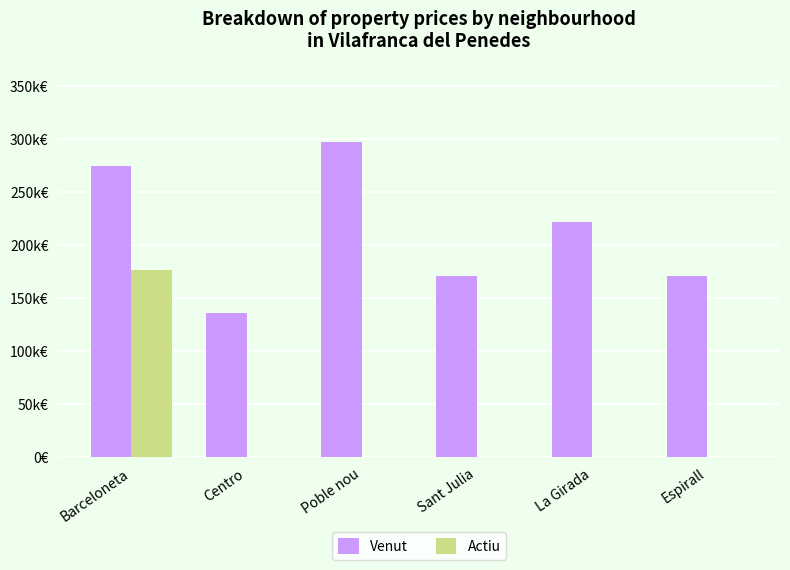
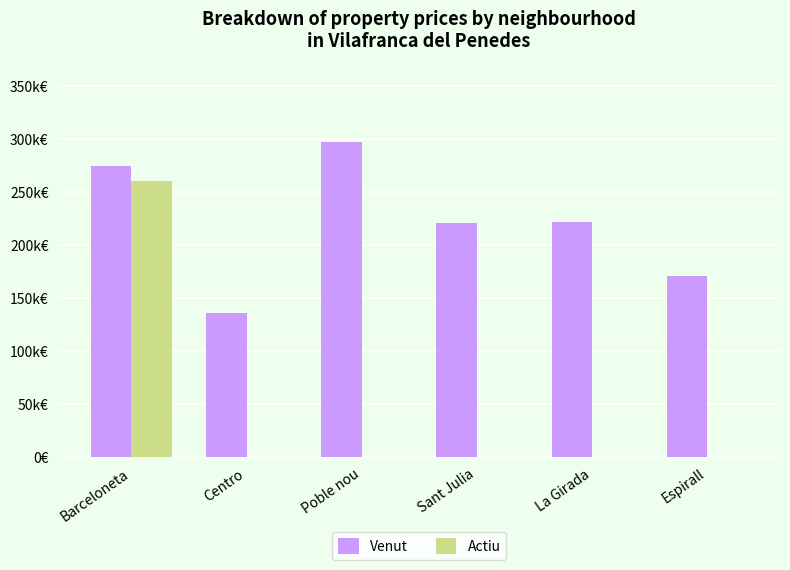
Actiu, Barceloneta: 176k€ -> 260k€
Venut, Sant Julia: 170k€ -> 220k€
